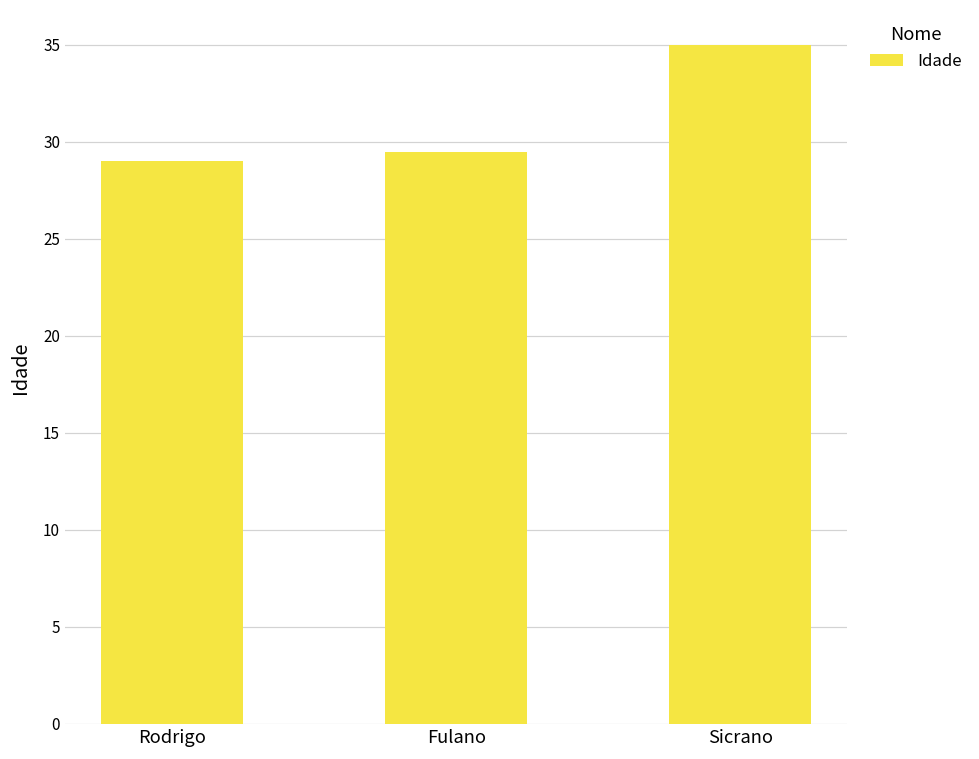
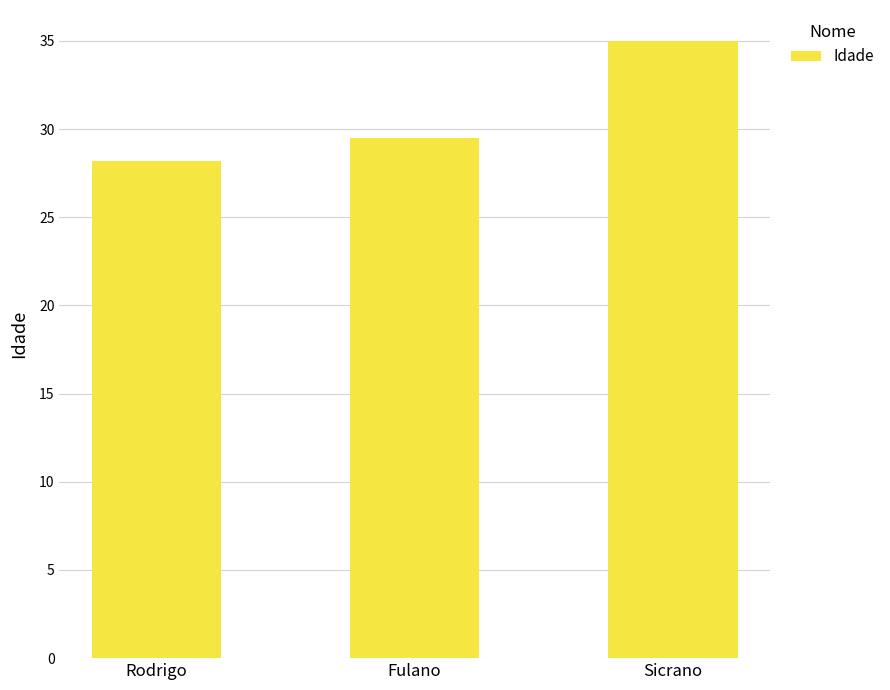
Rodrigo: 29.0 -> 28.2
